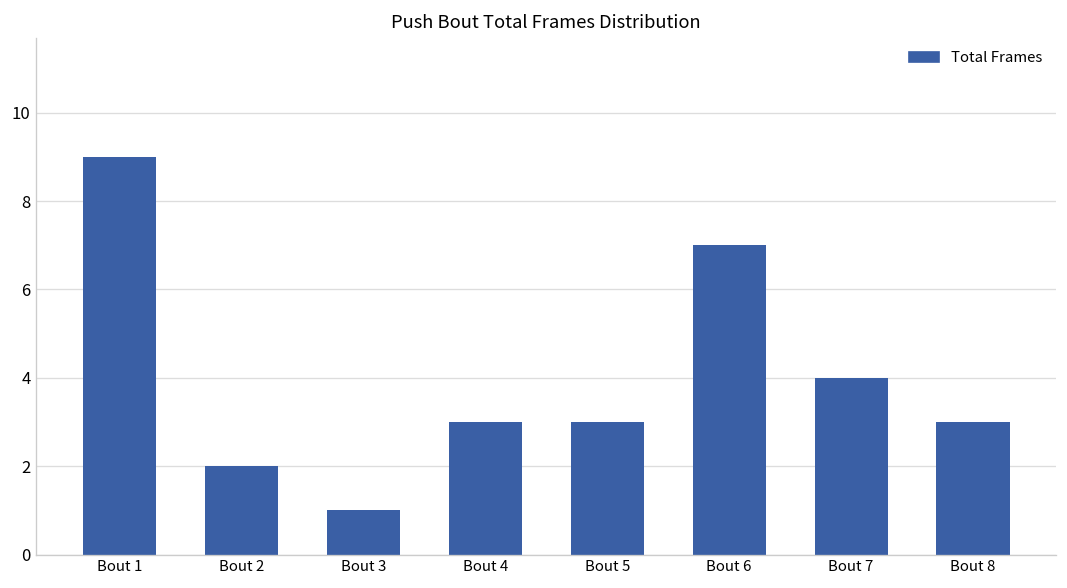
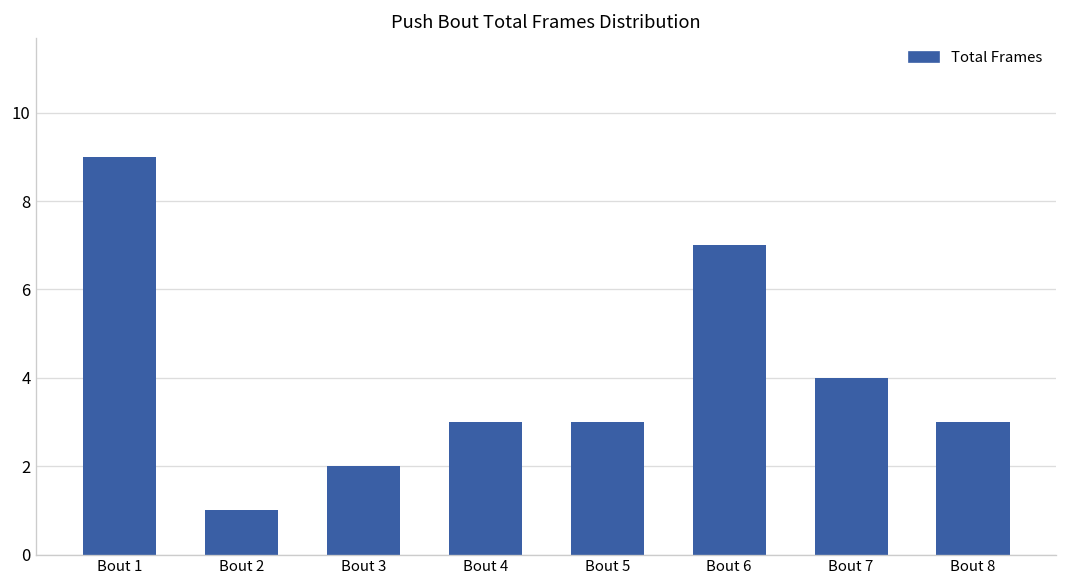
Bout 2: 2 -> 1
Bout 3: 1 -> 2
